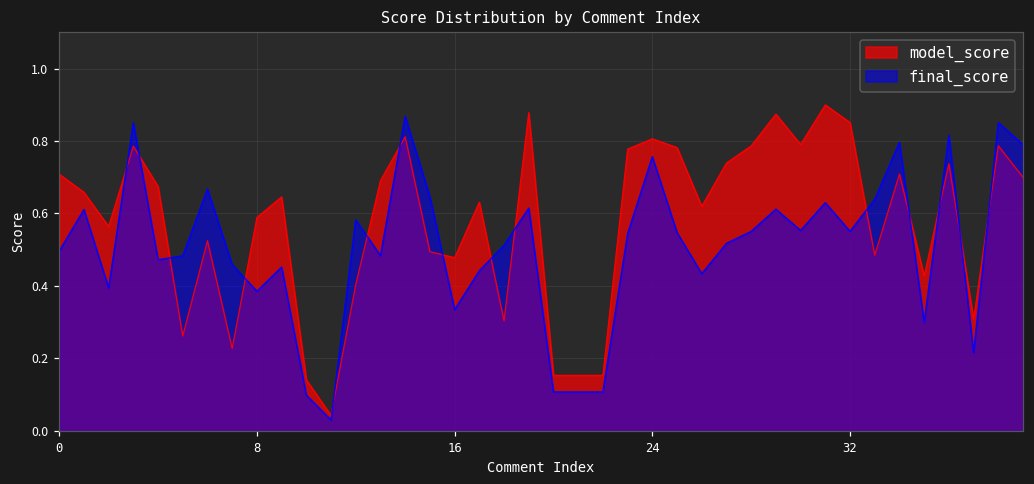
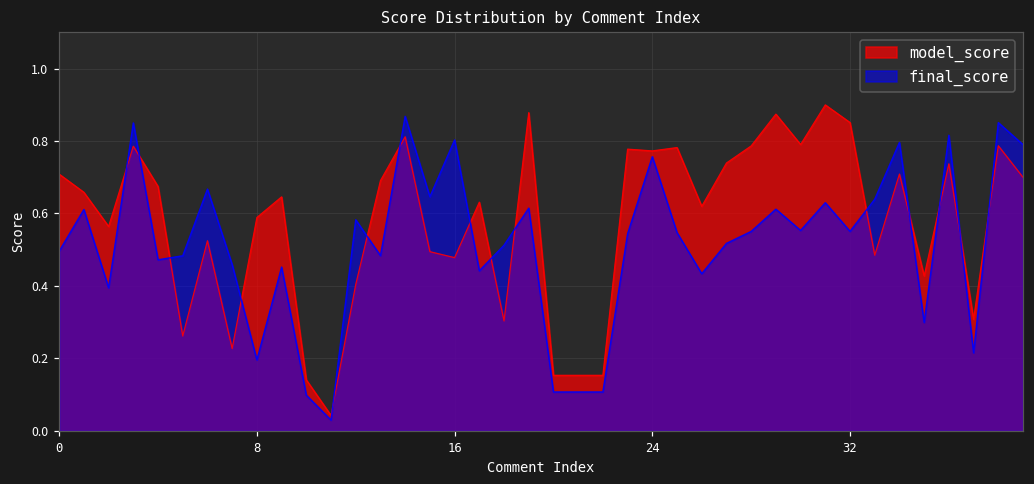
final_score, 8: 0.39 -> 0.20
final_score, 16: 0.33 -> 0.80
model_score, 24: 0.81 -> 0.77
